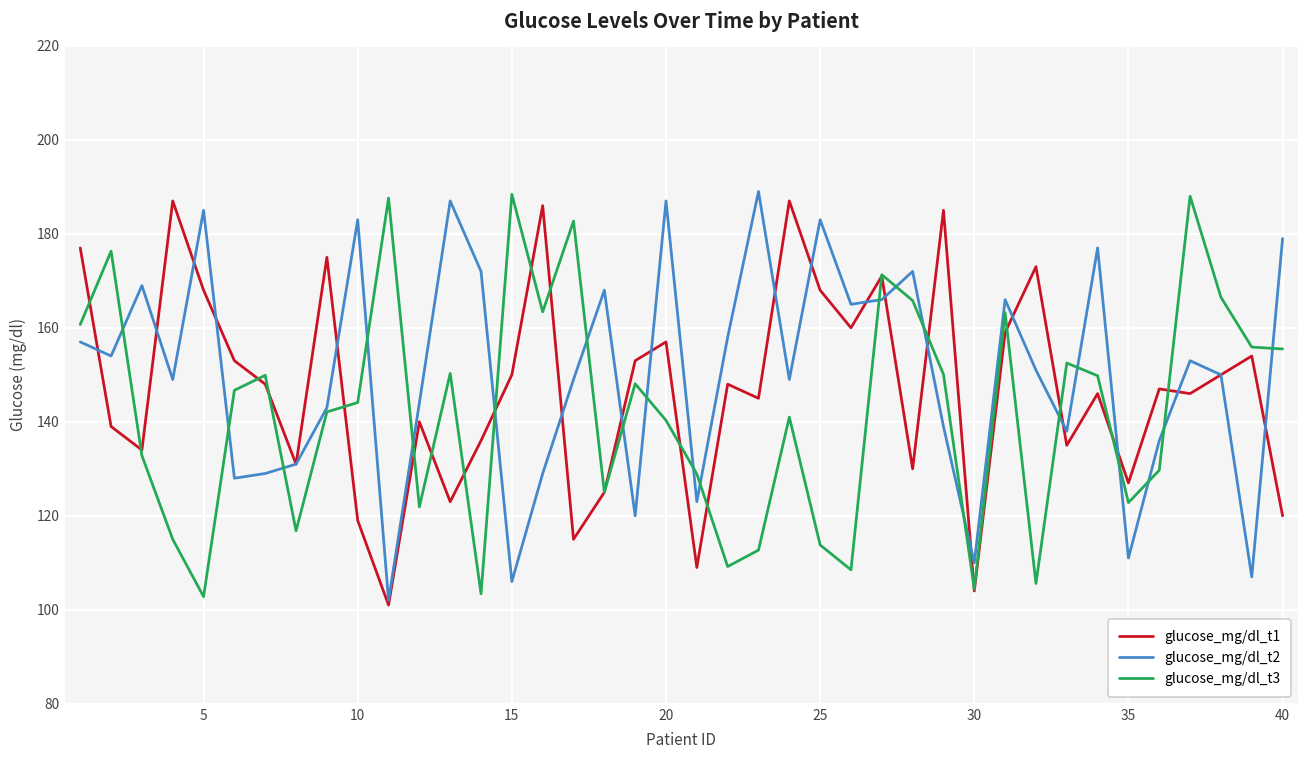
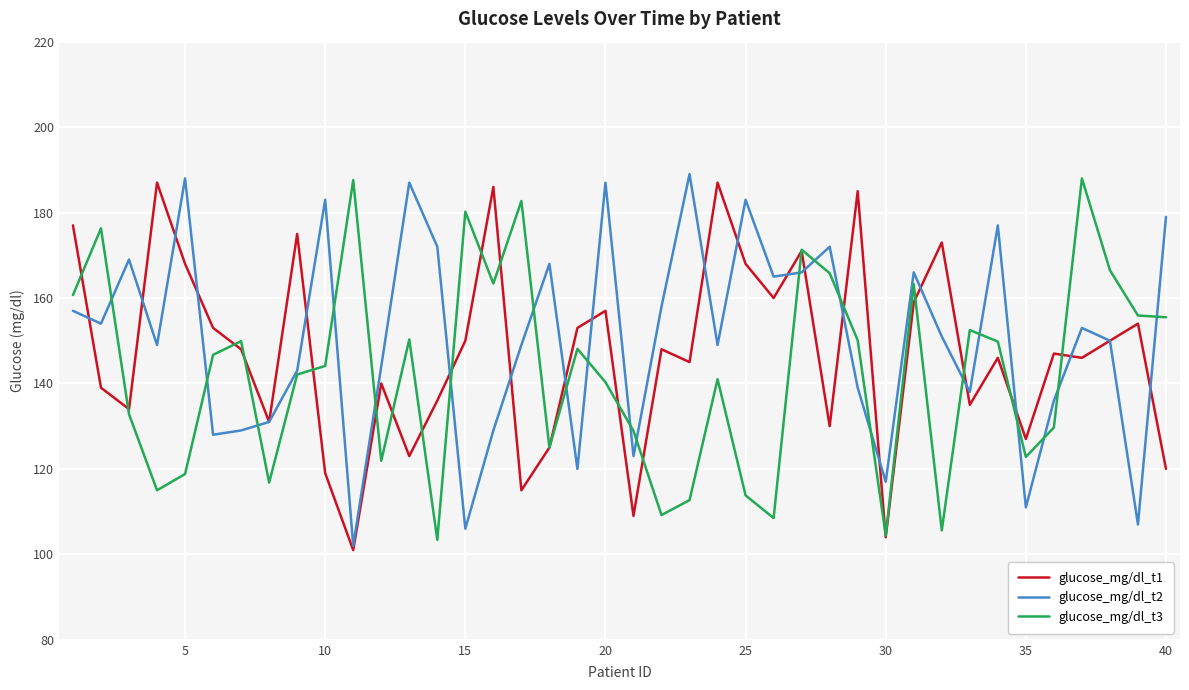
glucose_mg/dl_t2, 5: 185 -> 188
glucose_mg/dl_t3, 5: 103 -> 119
glucose_mg/dl_t3, 15: 188 -> 180
glucose_mg/dl_t2, 30: 110 -> 117
